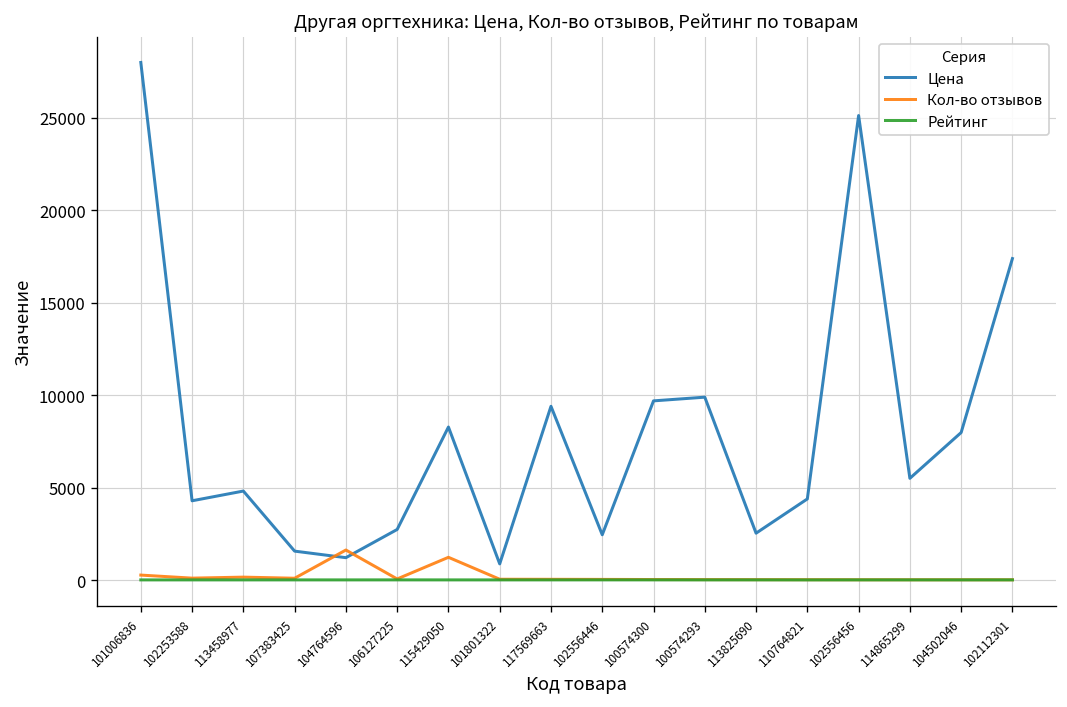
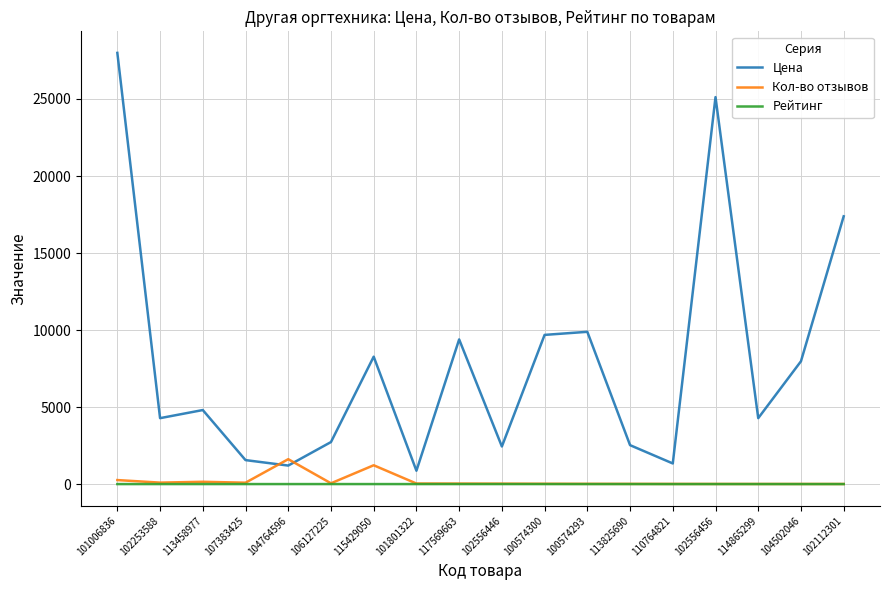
Цена, 110764821: 4400 -> 1400
Цена, 114865299: 5500 -> 4300
